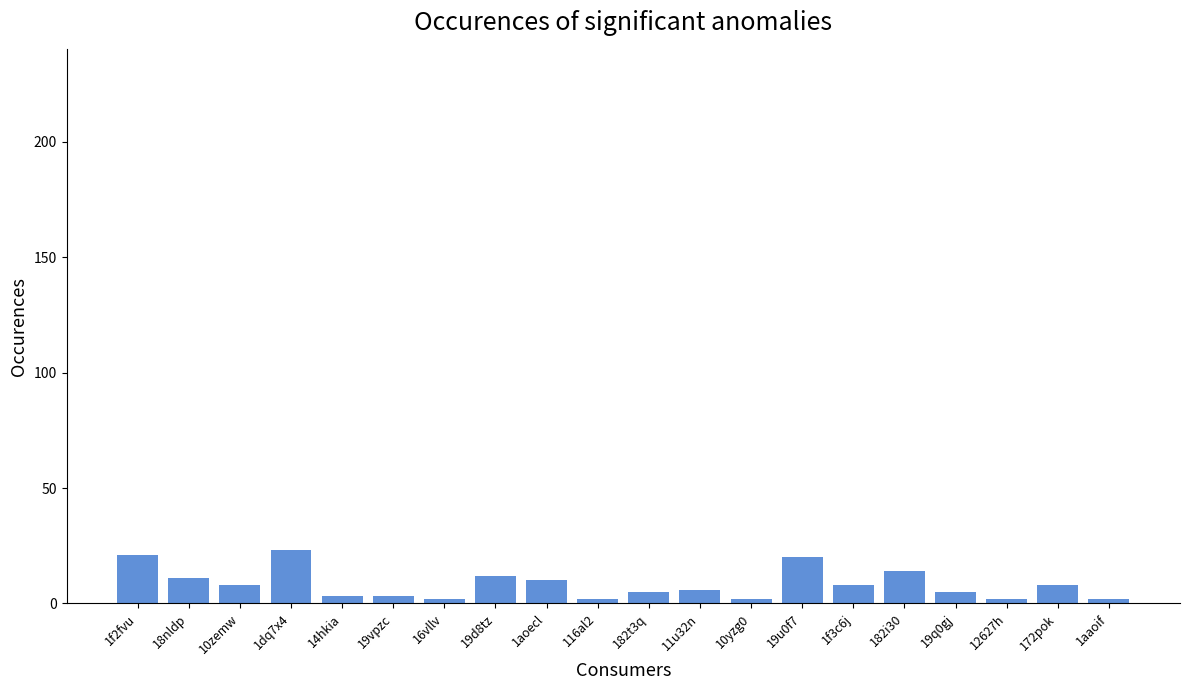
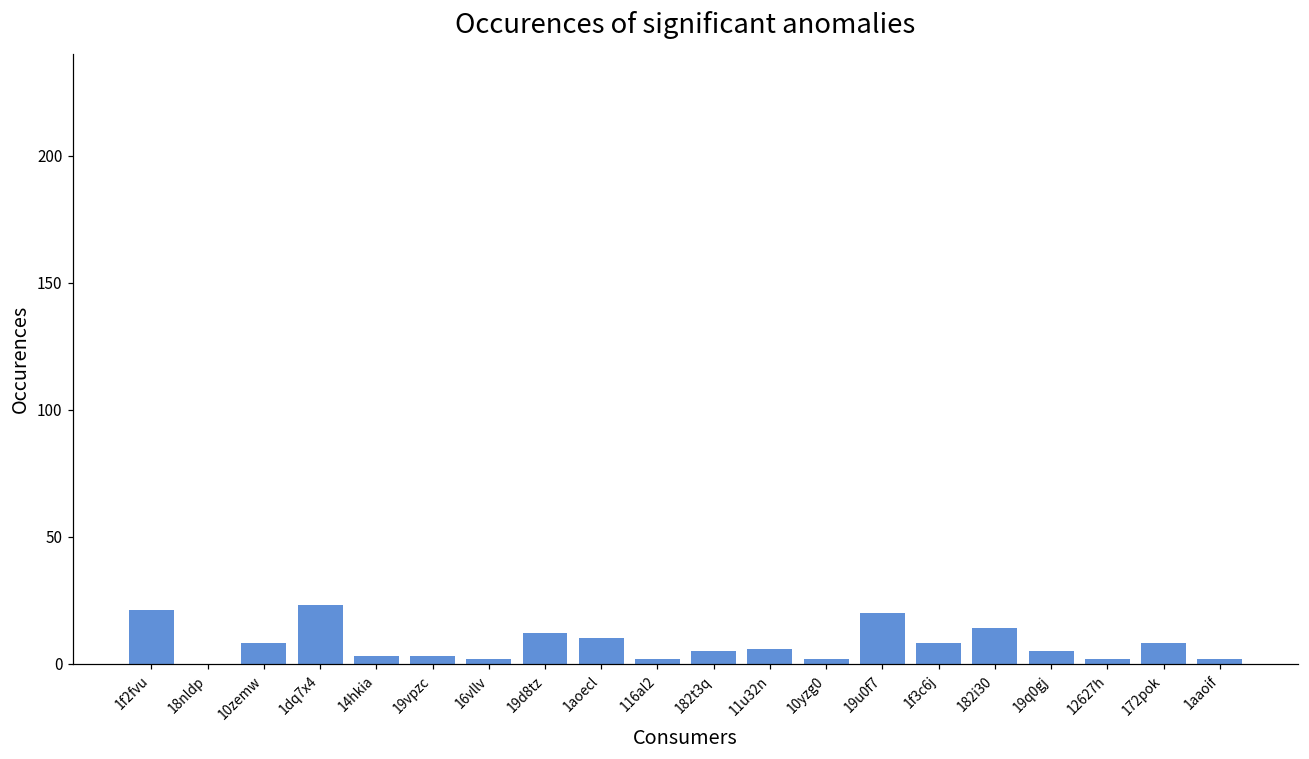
18nldp: 11 -> 0
